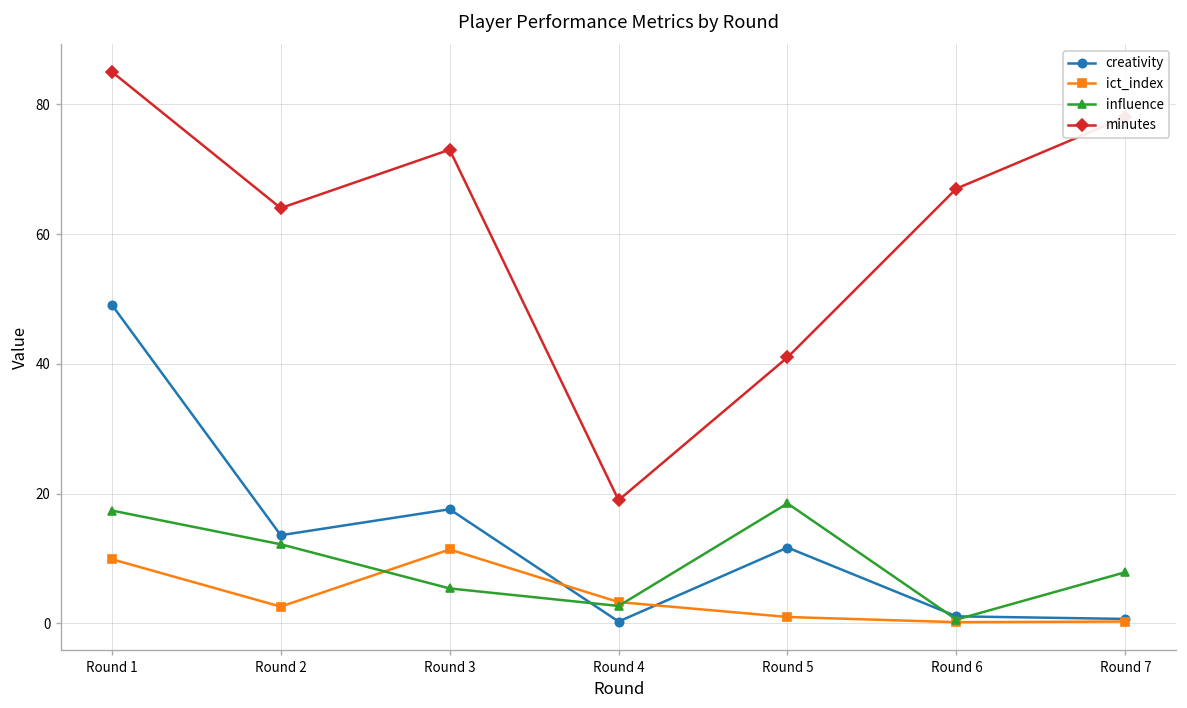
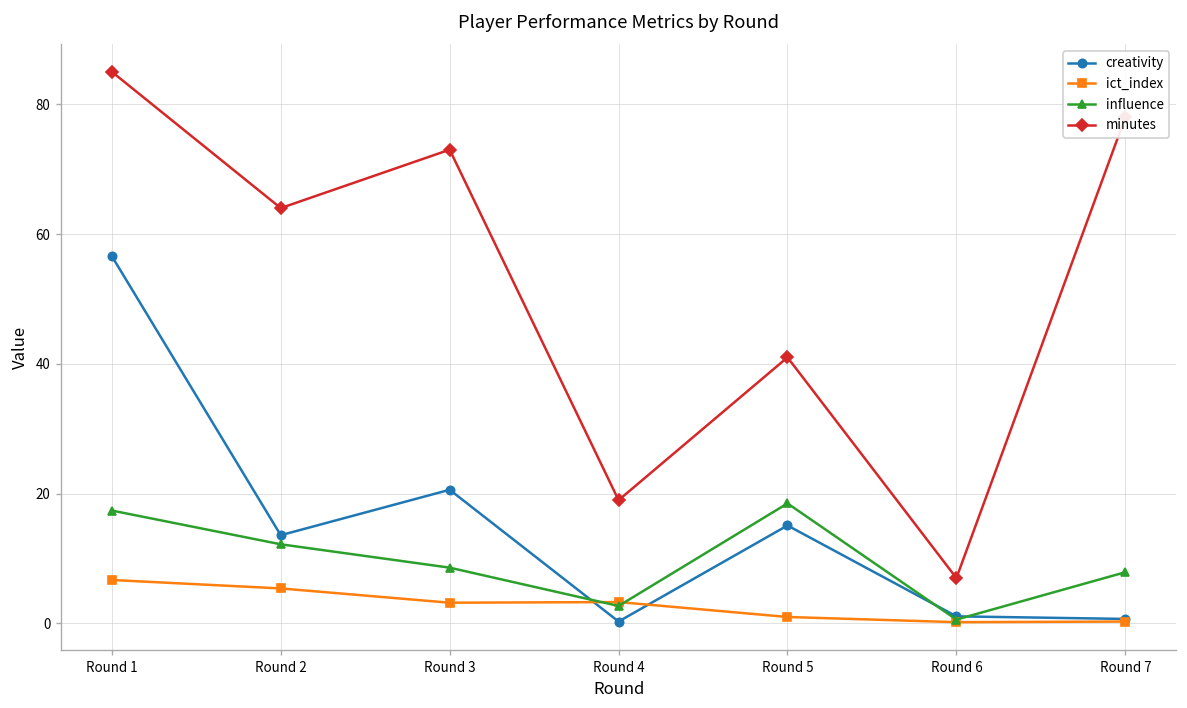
creativity, Round 1: 49 -> 57
ict_index, Round 1: 10 -> 7
ict_index, Round 2: 3 -> 5
creativity, Round 3: 18 -> 21
ict_index, Round 3: 11 -> 3
influence, Round 3: 5 -> 9
creativity, Round 5: 12 -> 15
minutes, Round 6: 67 -> 7
